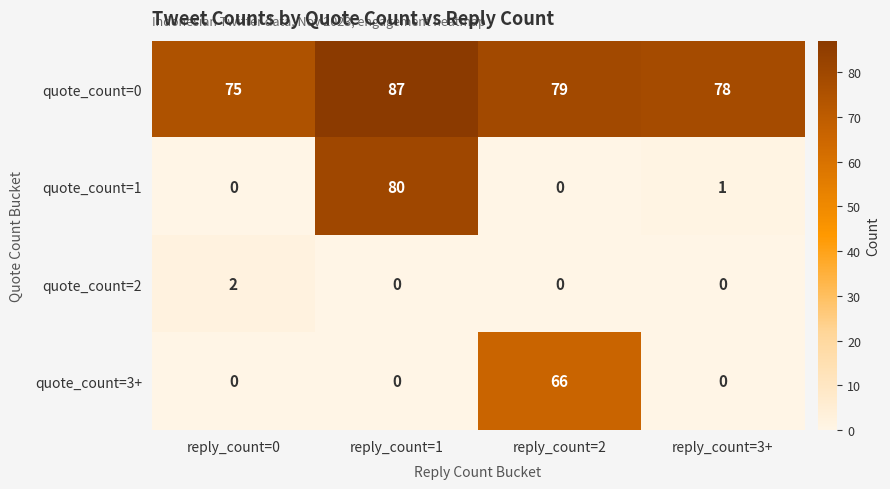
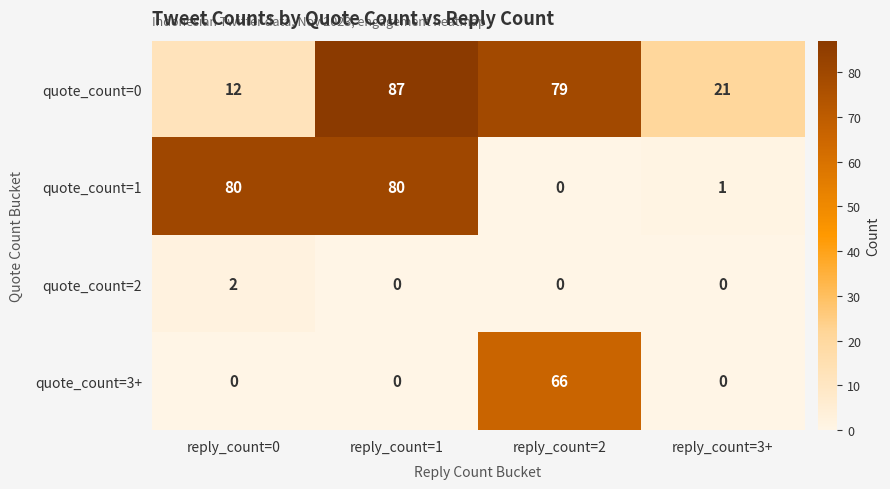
quote_count=0, reply_count=0: 75 -> 12
quote_count=0, reply_count=3+: 78 -> 21
quote_count=1, reply_count=0: 0 -> 80
